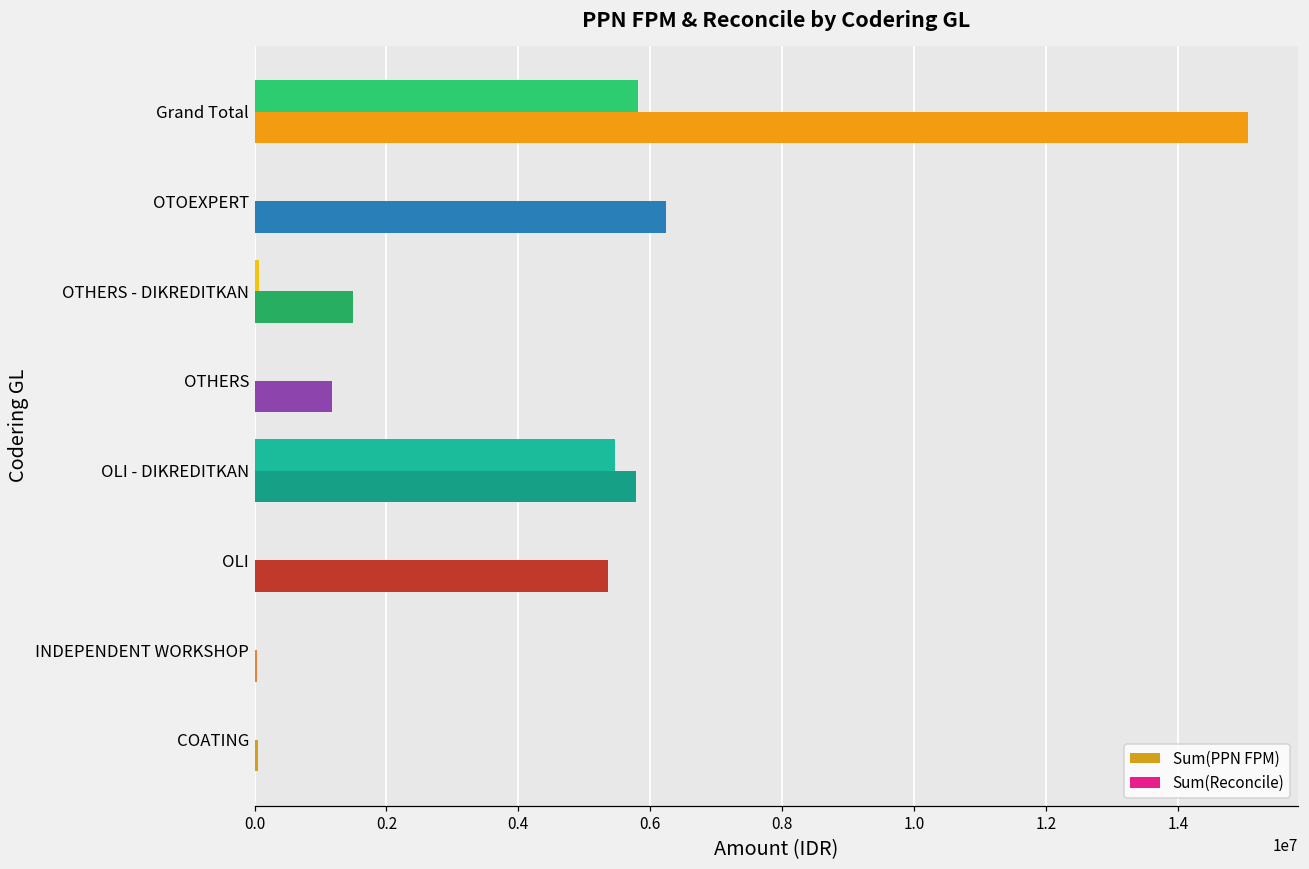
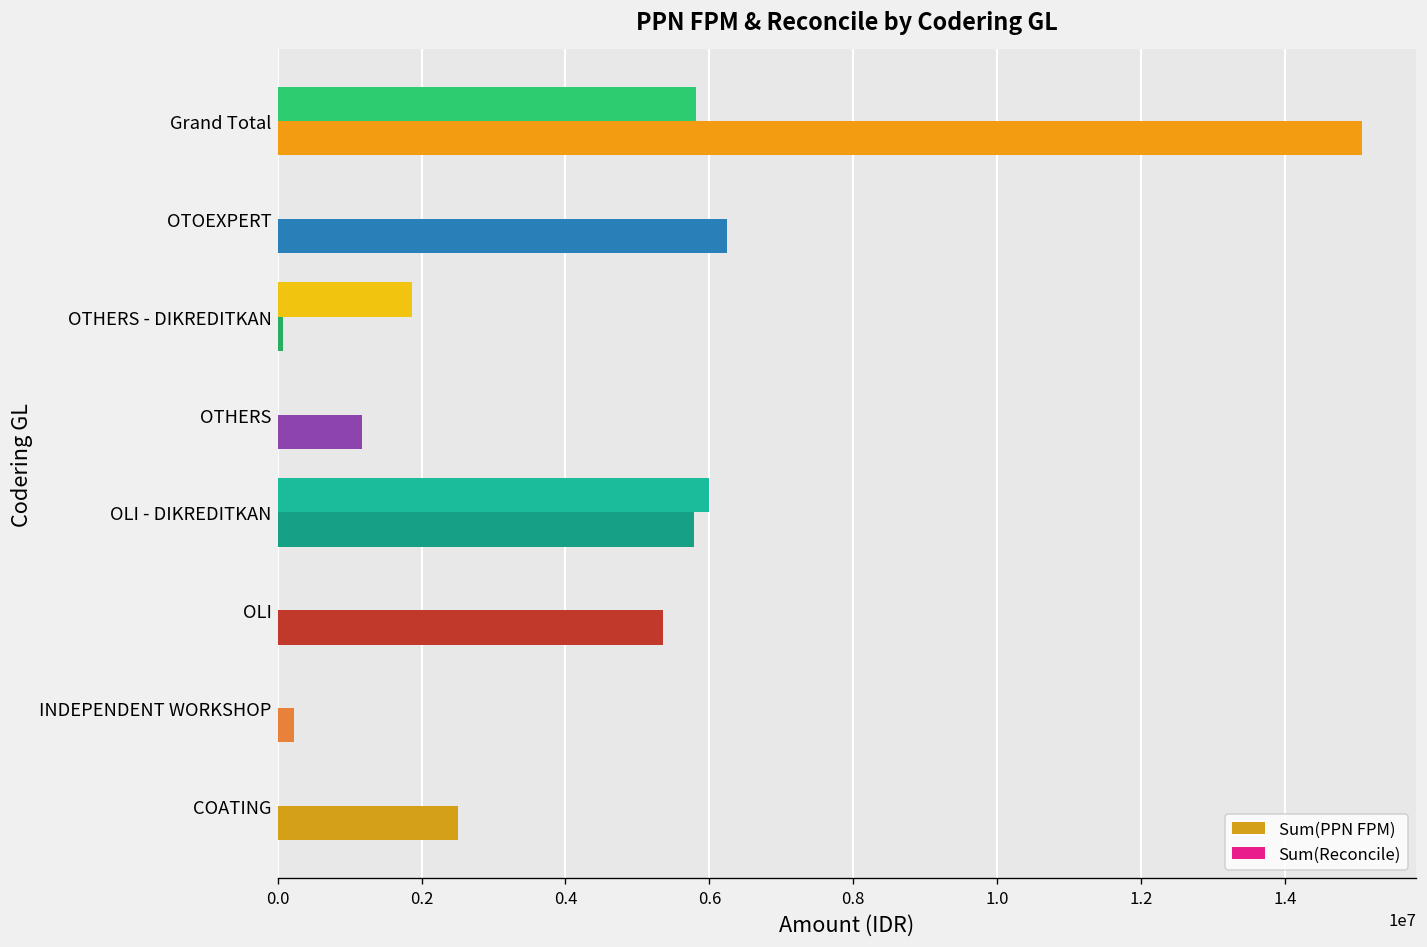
Sum(Reconcile), OTHERS - DIKREDITKAN: 100000 -> 1900000
Sum(PPN FPM), OTHERS - DIKREDITKAN: 1500000 -> 100000
Sum(Reconcile), OLI - DIKREDITKAN: 5500000 -> 6000000
Sum(PPN FPM), INDEPENDENT WORKSHOP: 0 -> 200000
Sum(PPN FPM), COATING: 0 -> 2500000
